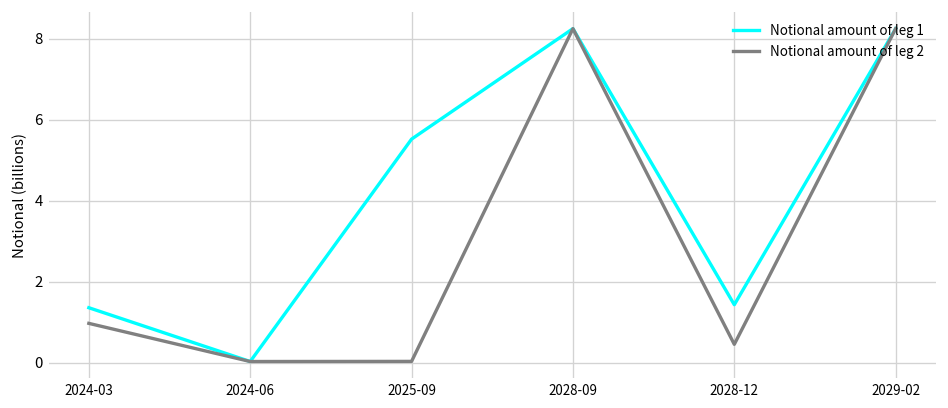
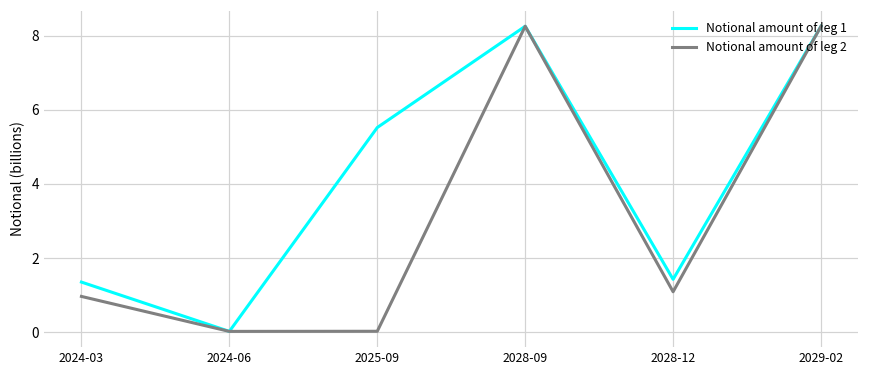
Notional amount of leg 2, 2028-12: 0.5 -> 1.1
